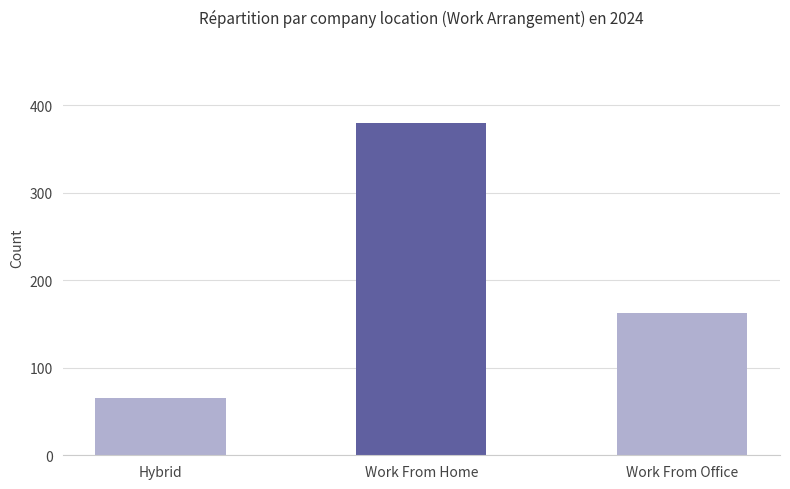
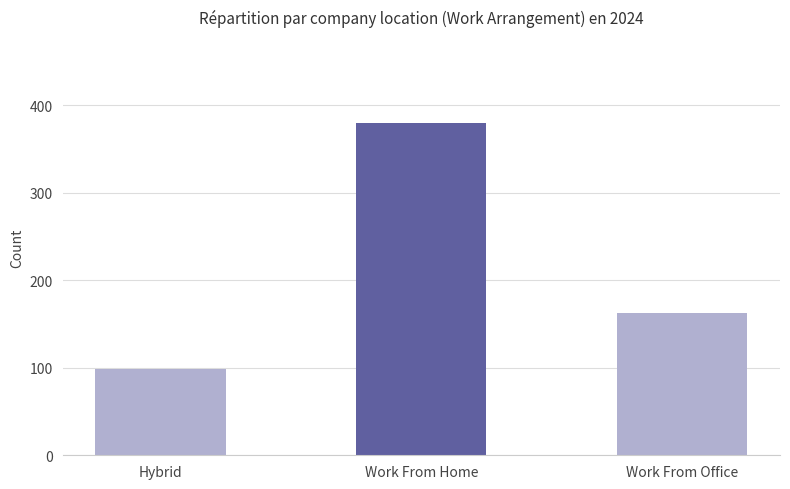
Hybrid: 70 -> 100
